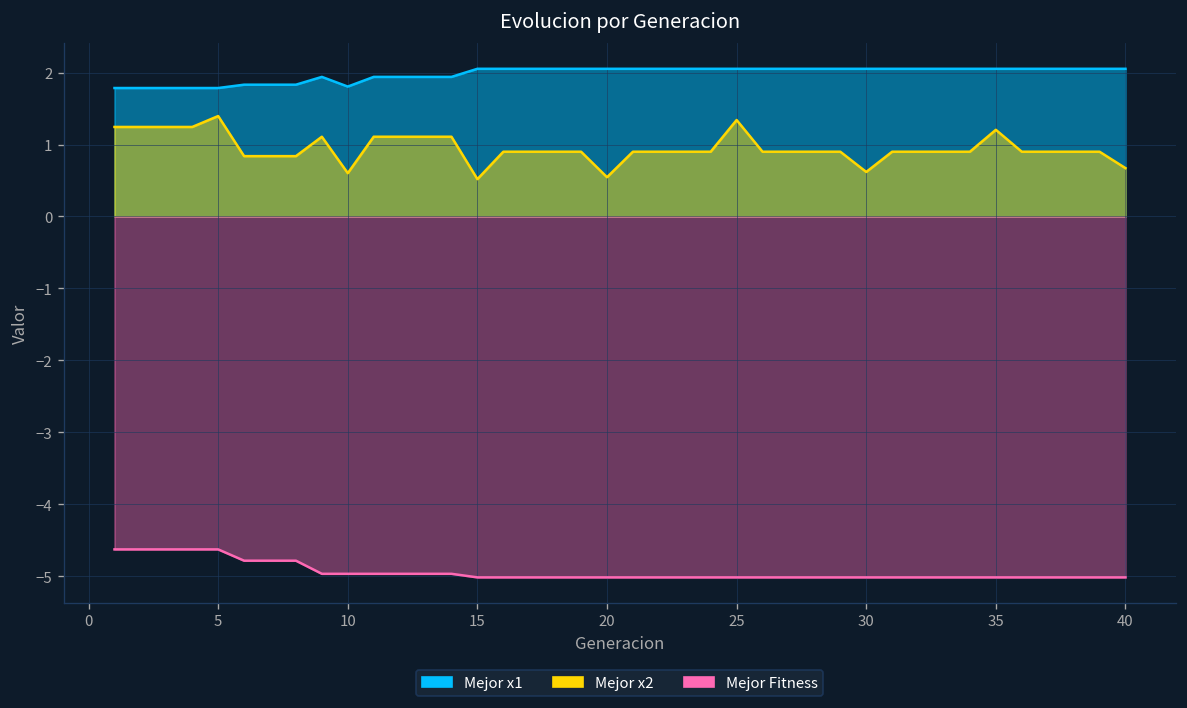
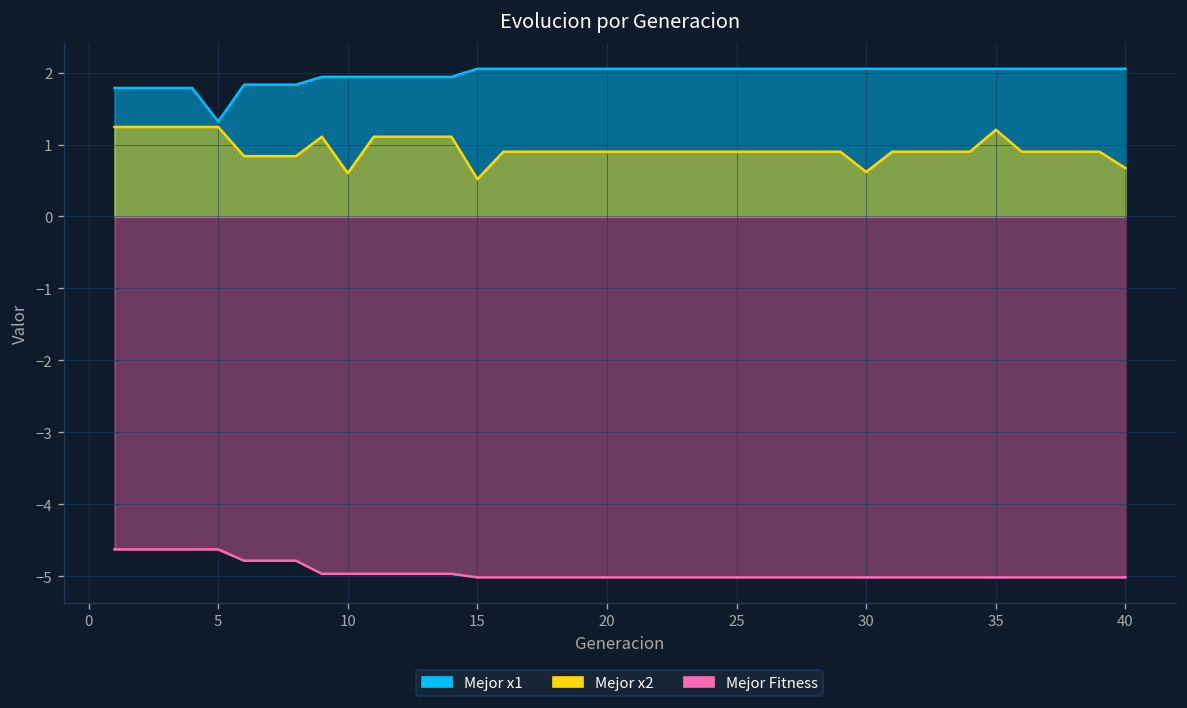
Mejor x1, 5: 1.8 -> 1.3
Mejor x2, 5: 1.4 -> 1.2
Mejor x1, 10: 1.8 -> 1.9
Mejor x2, 20: 0.5 -> 0.9
Mejor x2, 25: 1.3 -> 0.9
